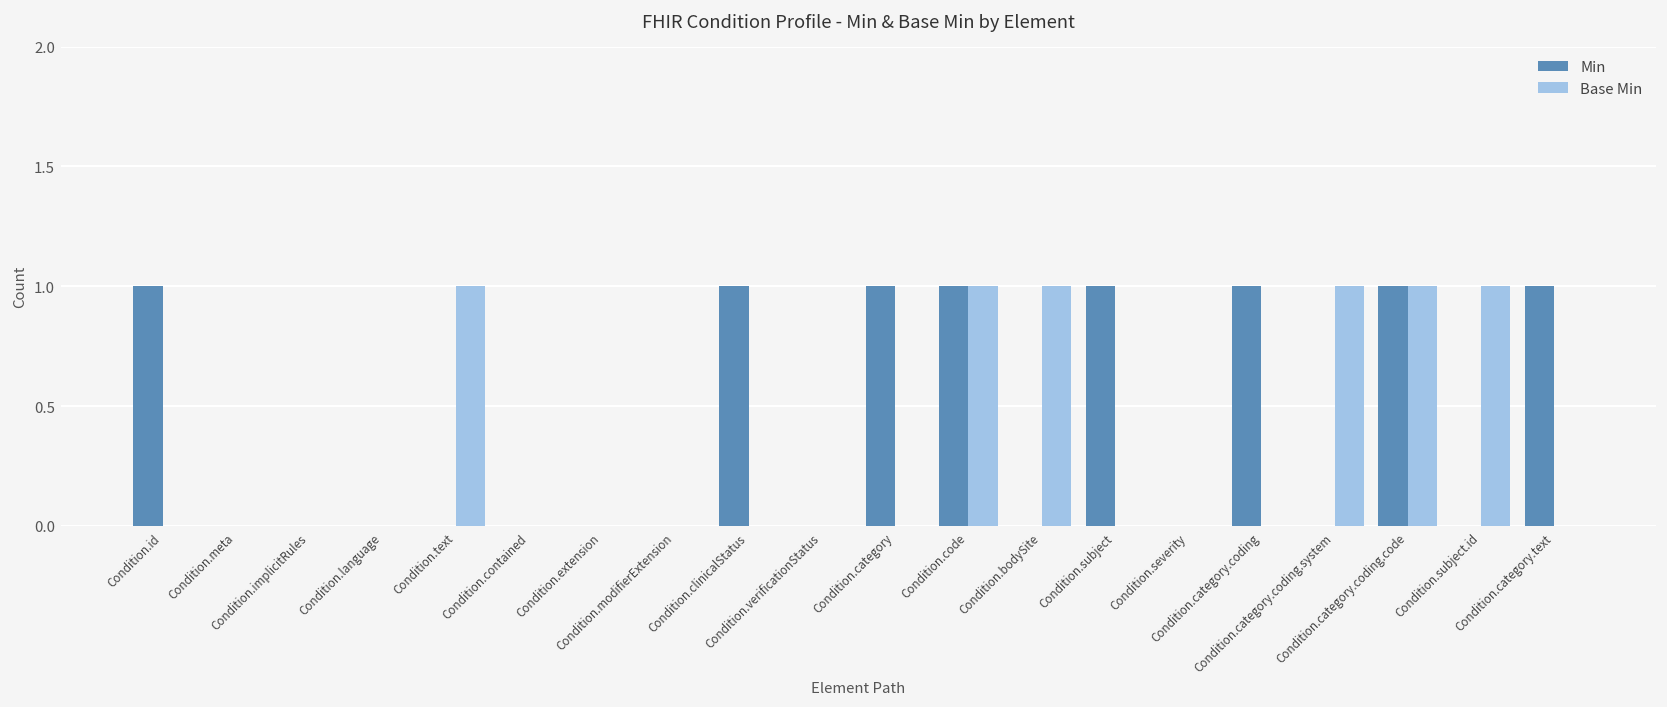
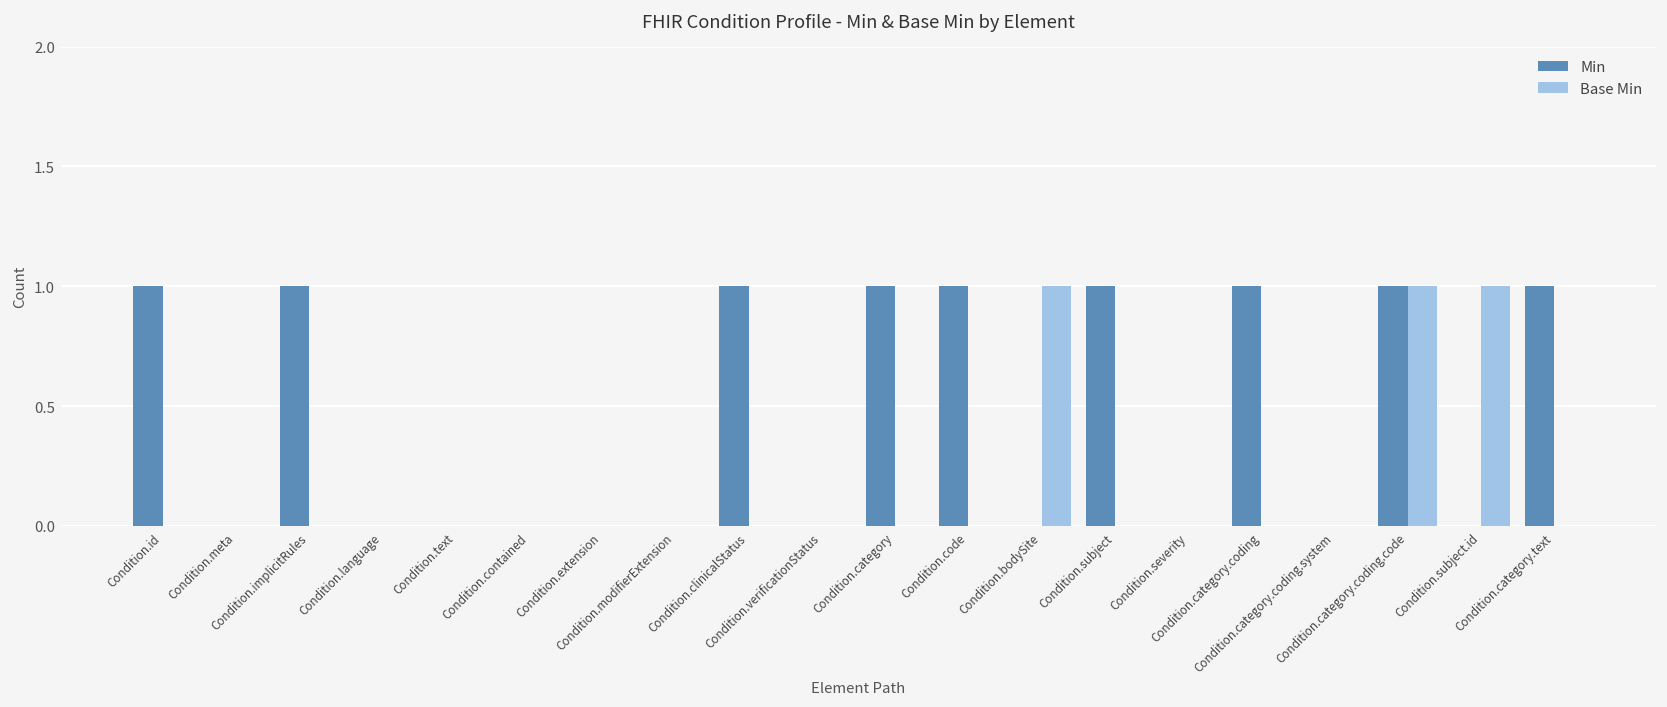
Min, Condition.implicitRules: 0 -> 1
Base Min, Condition.text: 1 -> 0
Base Min, Condition.code: 1 -> 0
Base Min, Condition.category.coding.system: 1 -> 0
